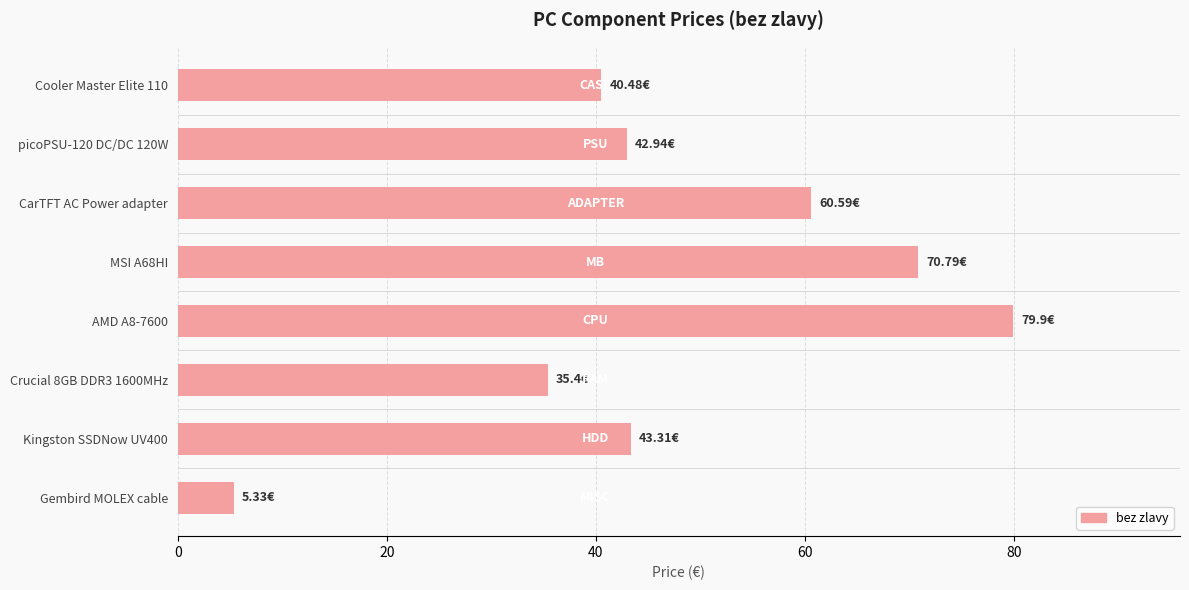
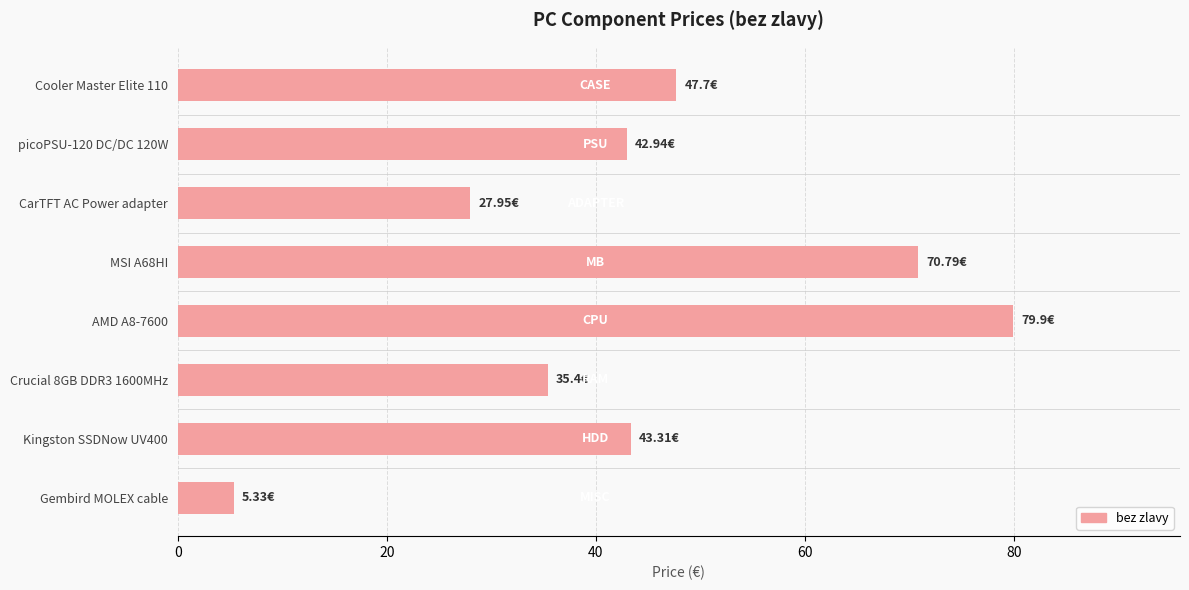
Cooler Master Elite 110: 40.48€ -> 47.7€
CarTFT AC Power adapter: 60.59€ -> 27.95€
